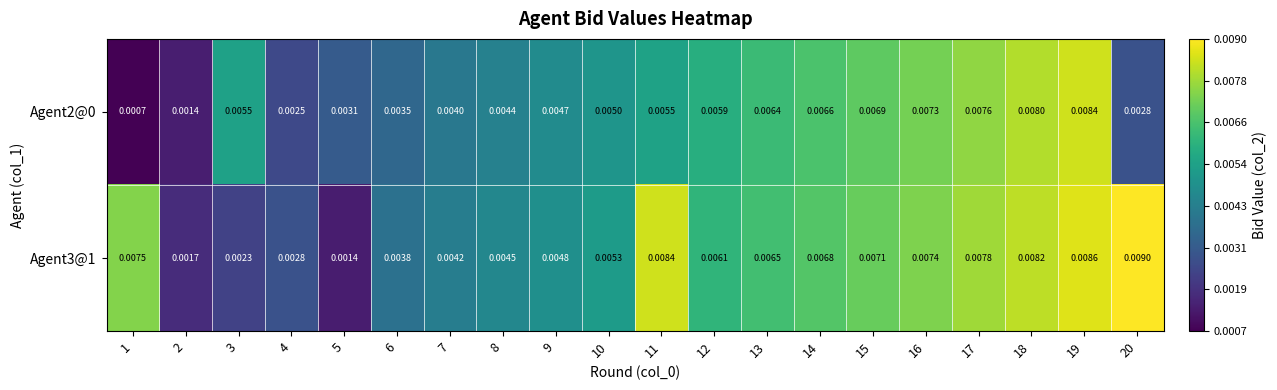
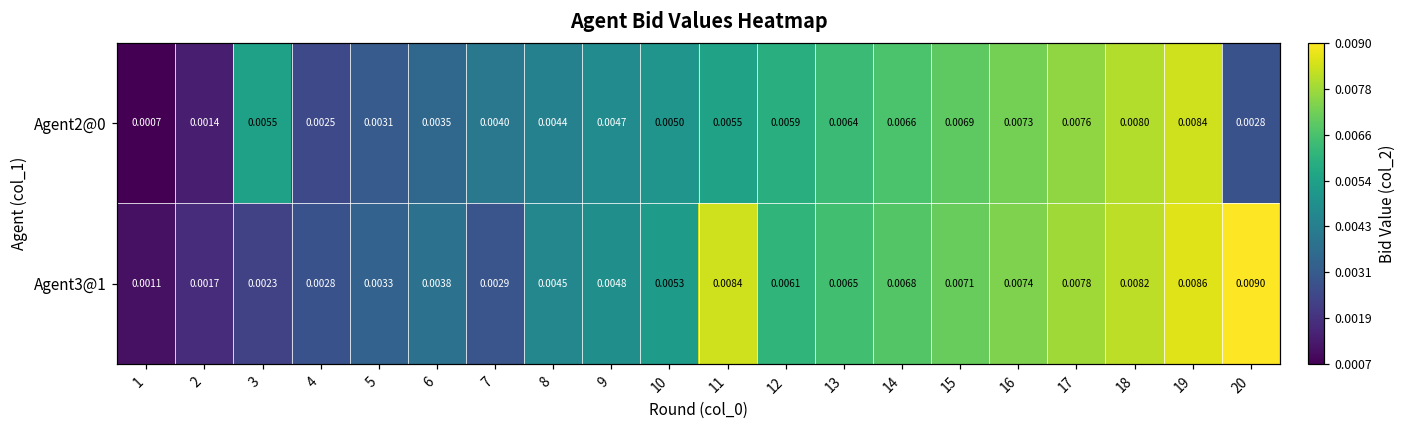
Agent3@1, 1: 0.0075 -> 0.0011
Agent3@1, 5: 0.0014 -> 0.0033
Agent3@1, 7: 0.0042 -> 0.0029
